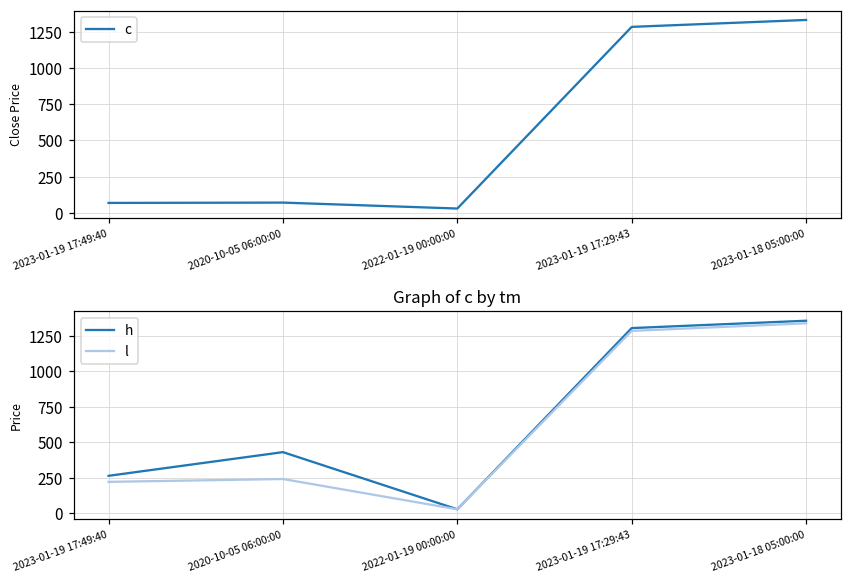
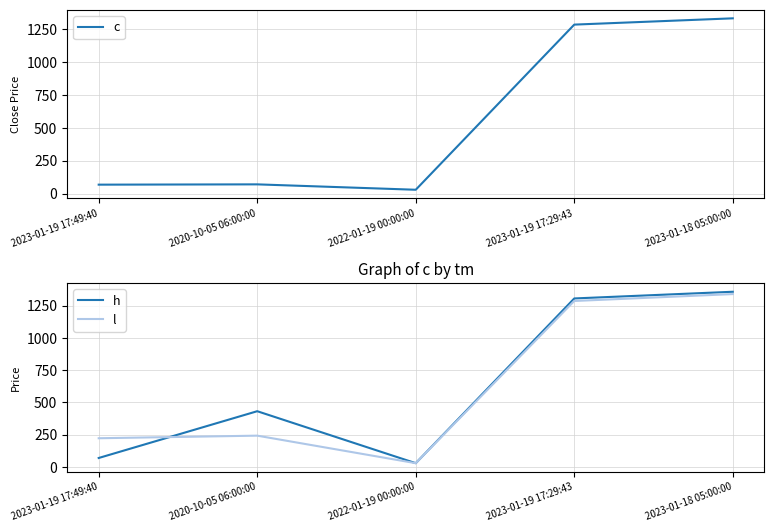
Graph of c by tm, h, 2023-01-19 17:49:40: 260 -> 70
